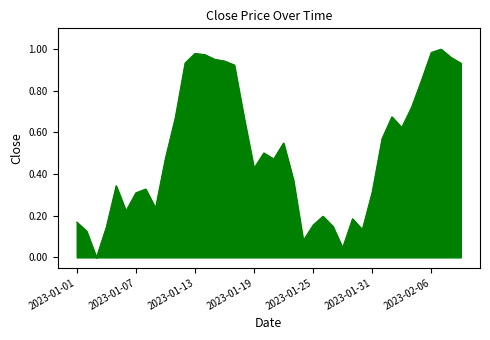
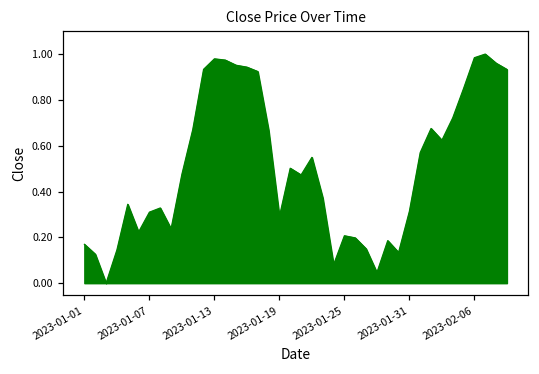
2023-01-19: 0.43 -> 0.29
2023-01-25: 0.15 -> 0.21
